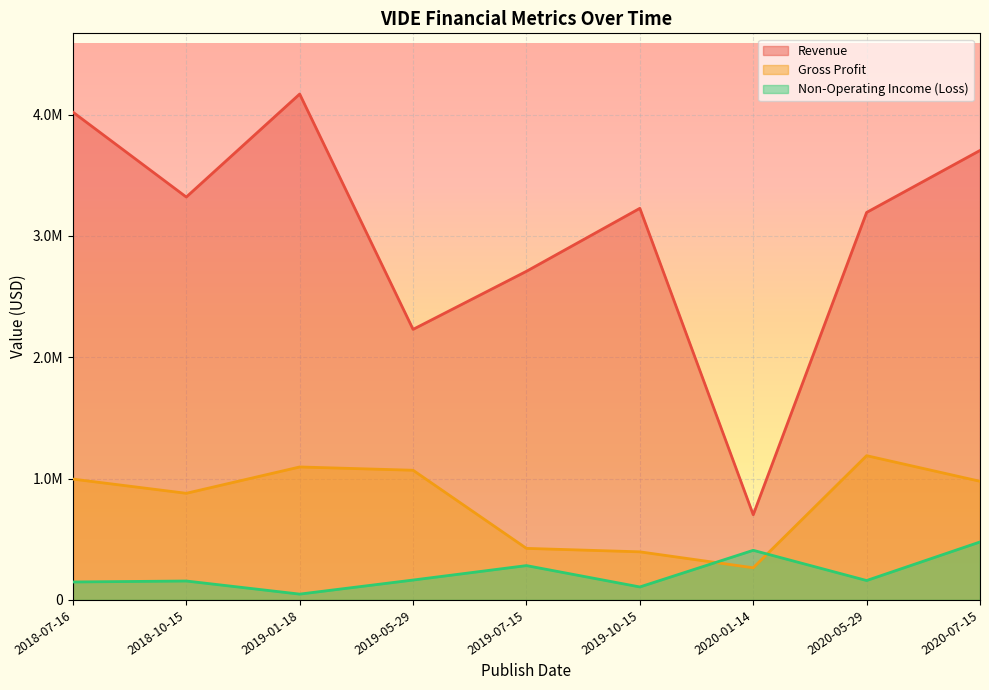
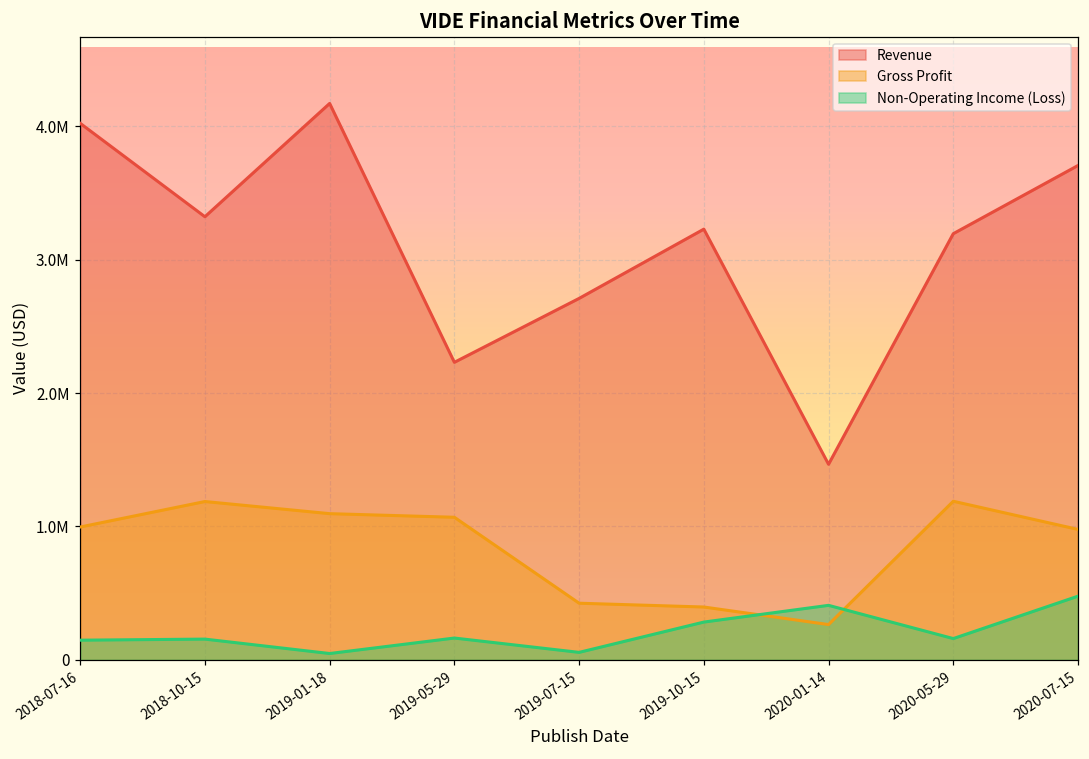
Gross Profit, 2018-10-15: 880000 -> 1190000
Non-Operating Income (Loss), 2019-07-15: 280000 -> 60000
Non-Operating Income (Loss), 2019-10-15: 110000 -> 280000
Revenue, 2020-01-14: 700000 -> 1470000
